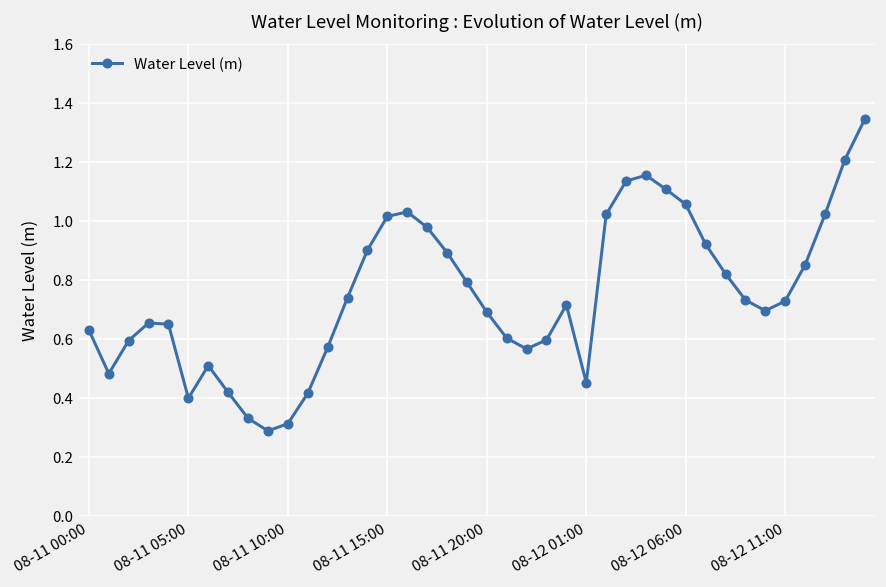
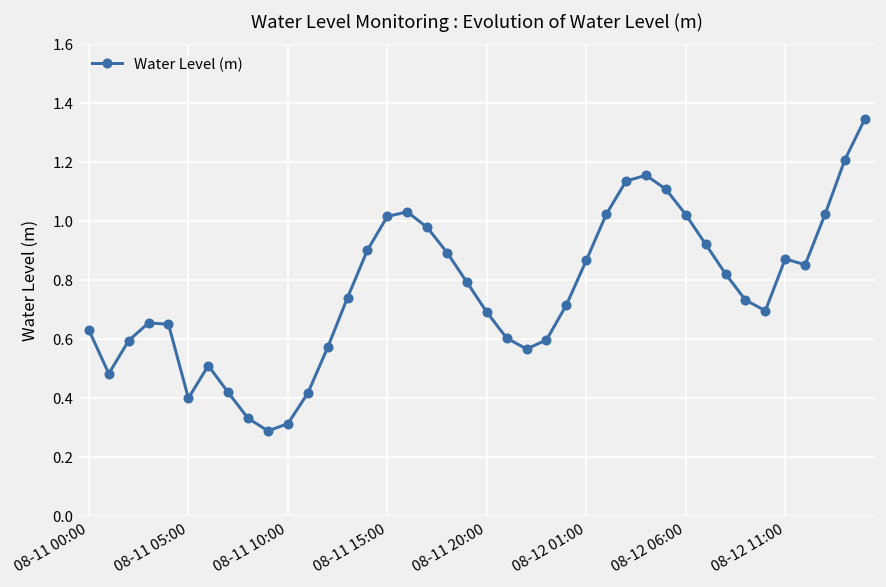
08-12 01:00: 0.45 -> 0.87
08-12 06:00: 1.05 -> 1.02
08-12 11:00: 0.73 -> 0.87
